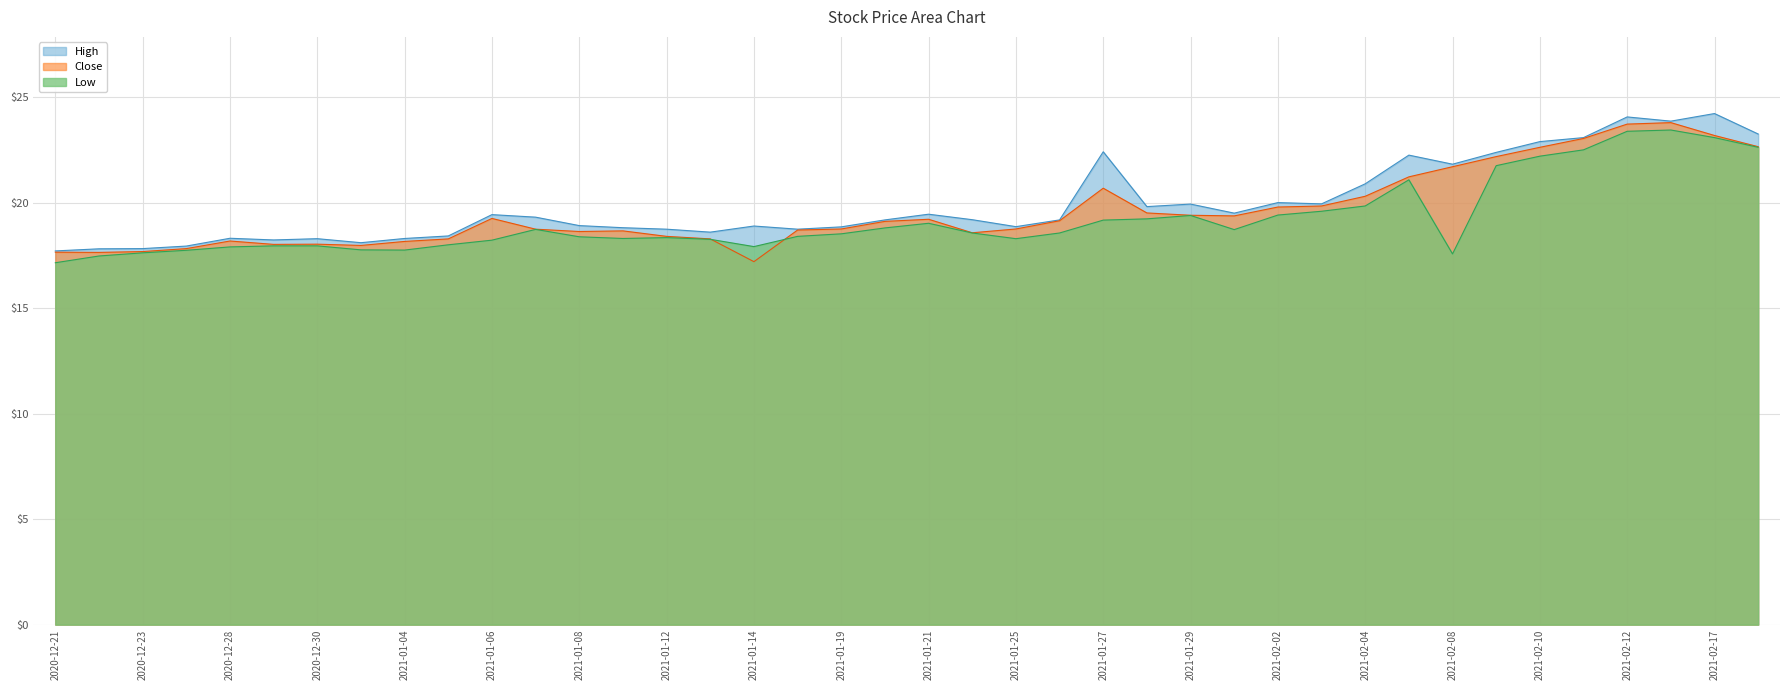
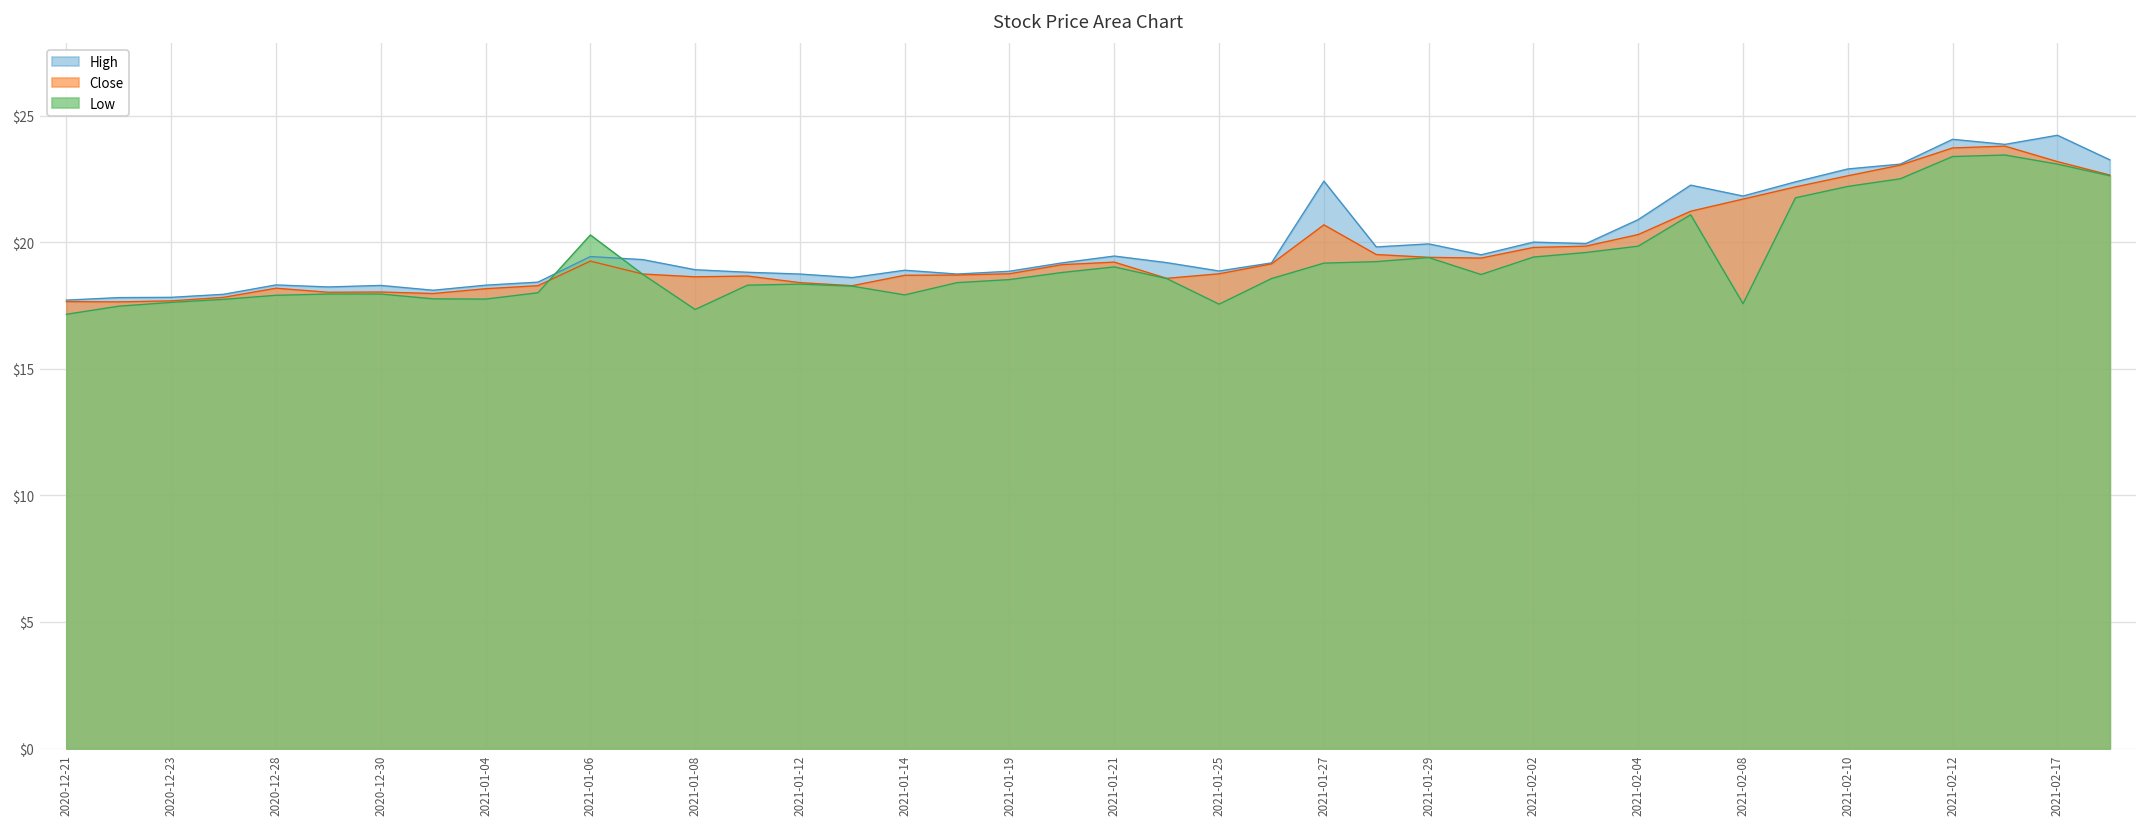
Low, 2021-01-06: $18.2 -> $20.3
Low, 2021-01-08: $18.4 -> $17.3
Close, 2021-01-14: $17.2 -> $18.7
Low, 2021-01-25: $18.3 -> $17.5
